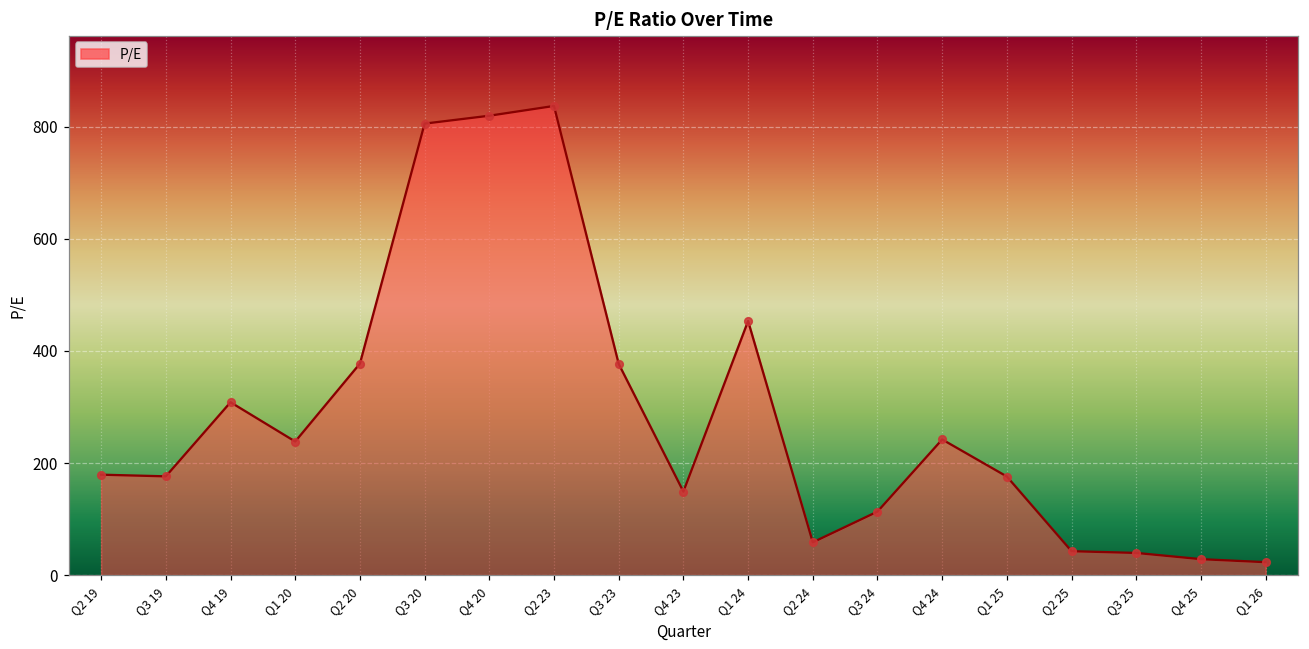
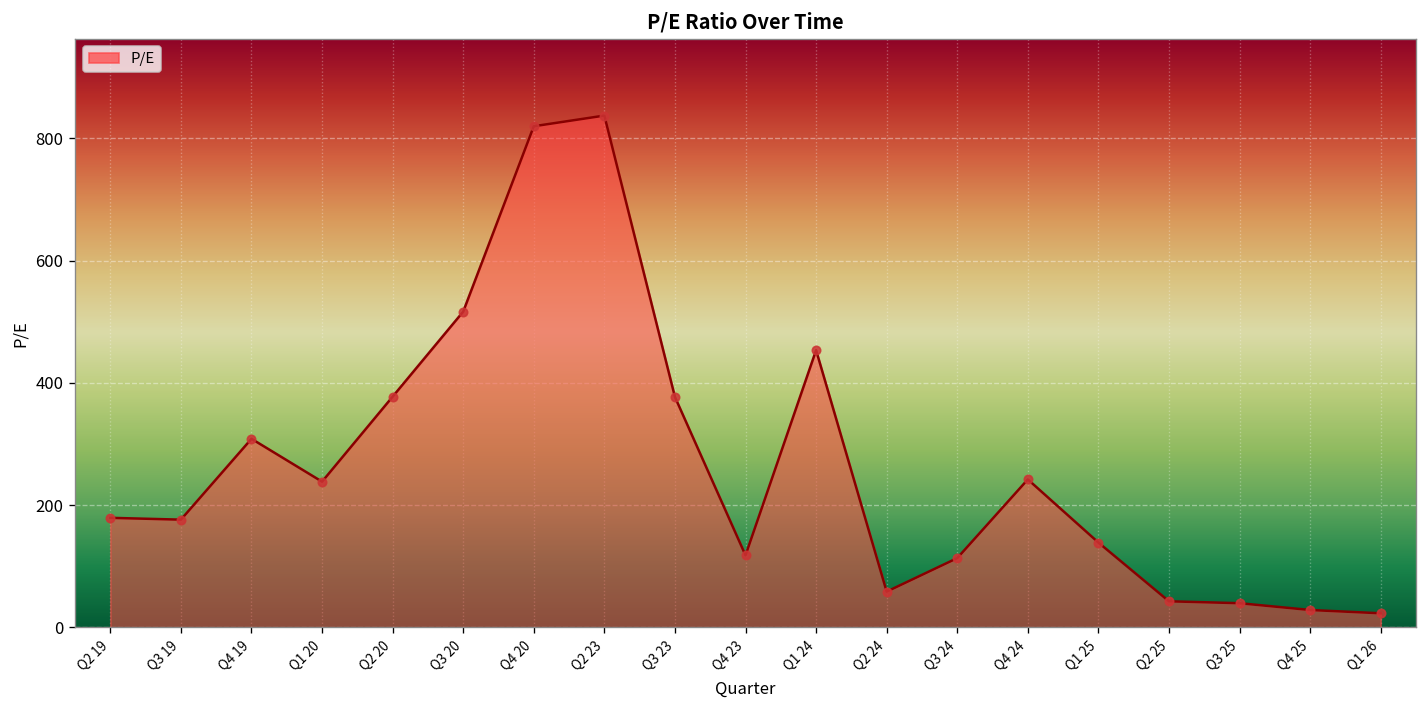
Q3 20: 810 -> 520
Q4 23: 150 -> 120
Q1 25: 180 -> 140
